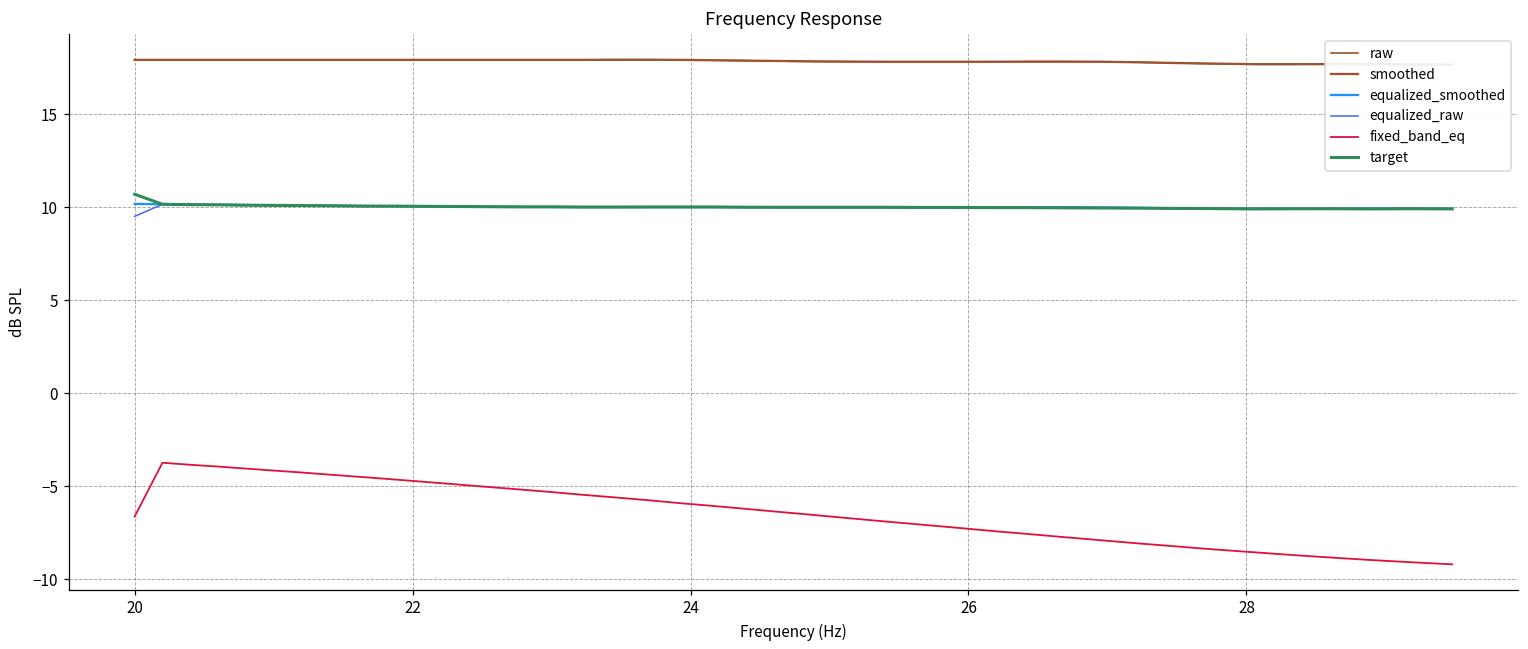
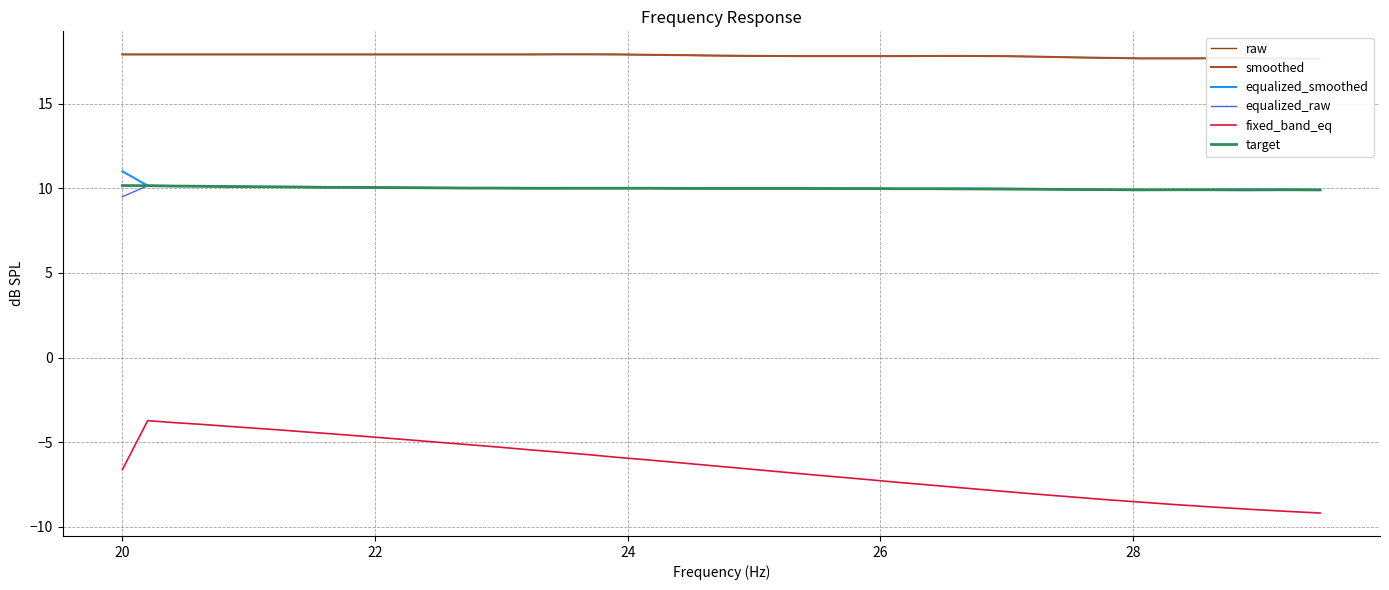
equalized_smoothed, 20: 10.2 -> 11.0
target, 20: 10.7 -> 10.2
